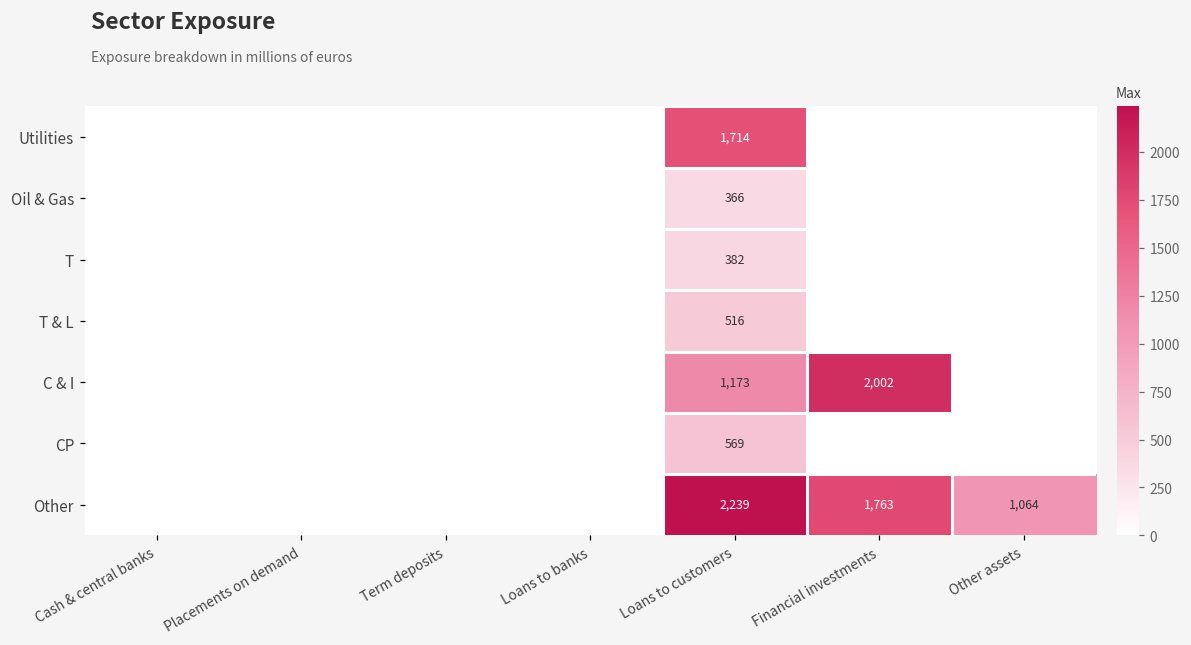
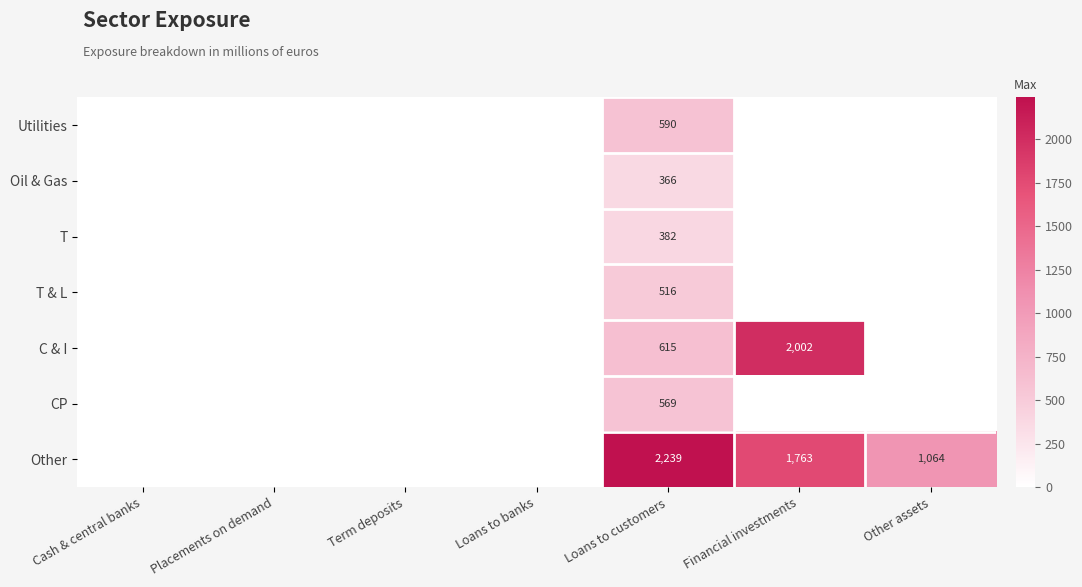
Utilities, Loans to customers: 1,714 -> 590
C & I, Loans to customers: 1,173 -> 615
